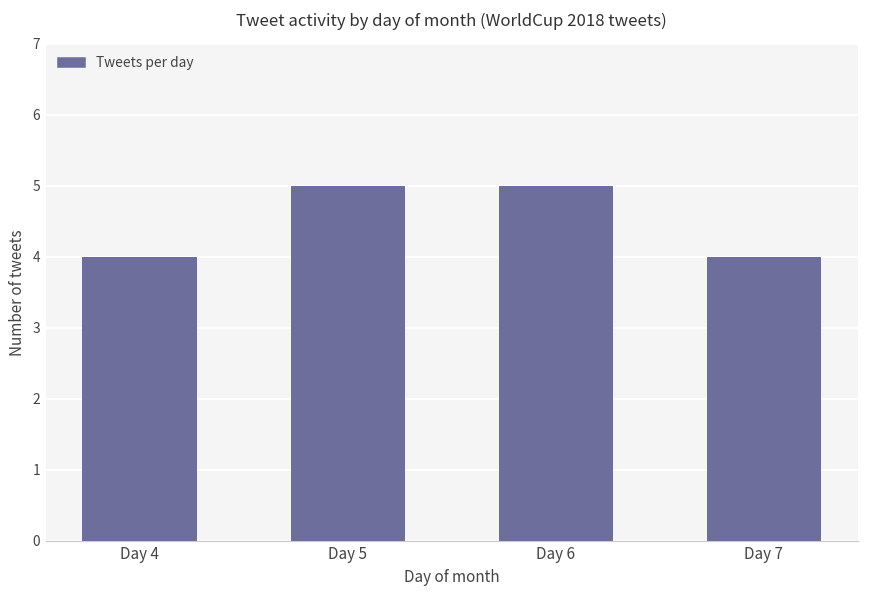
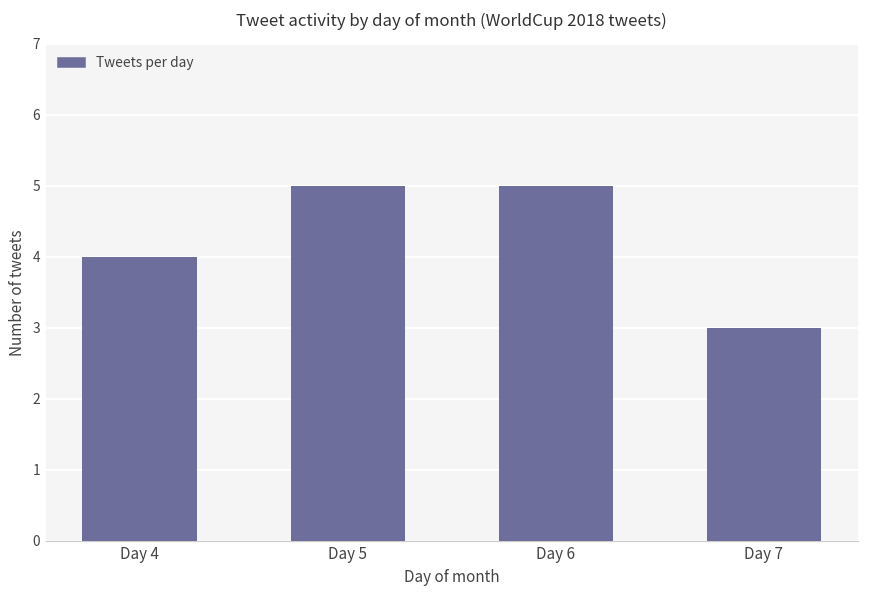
Day 7: 4 -> 3
